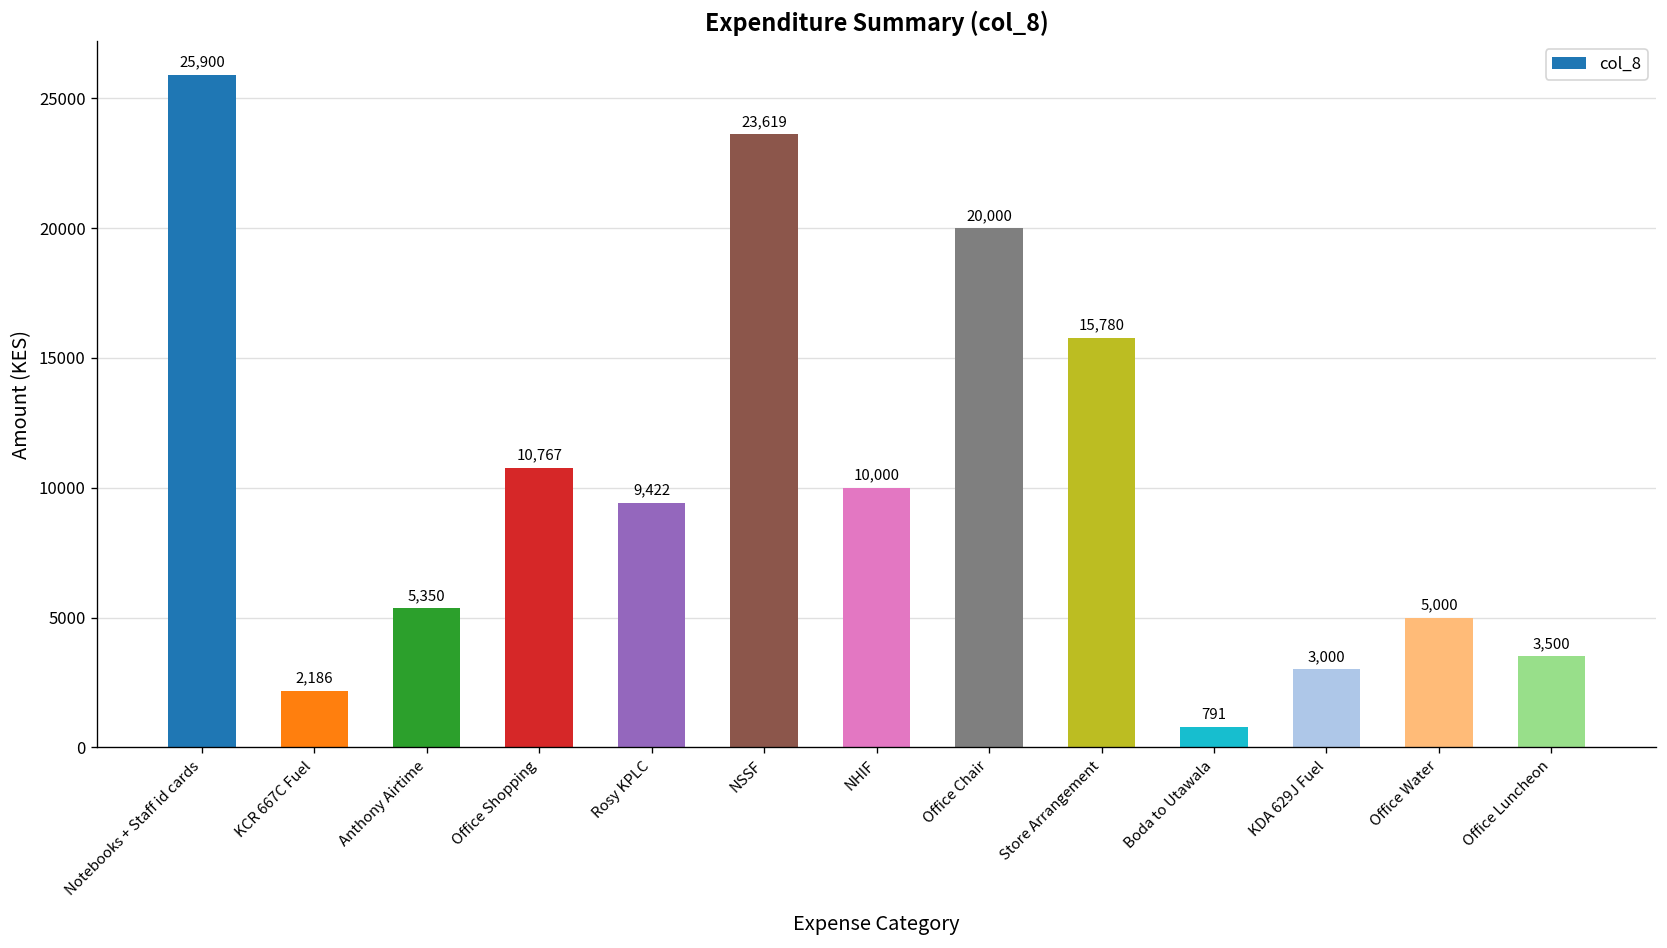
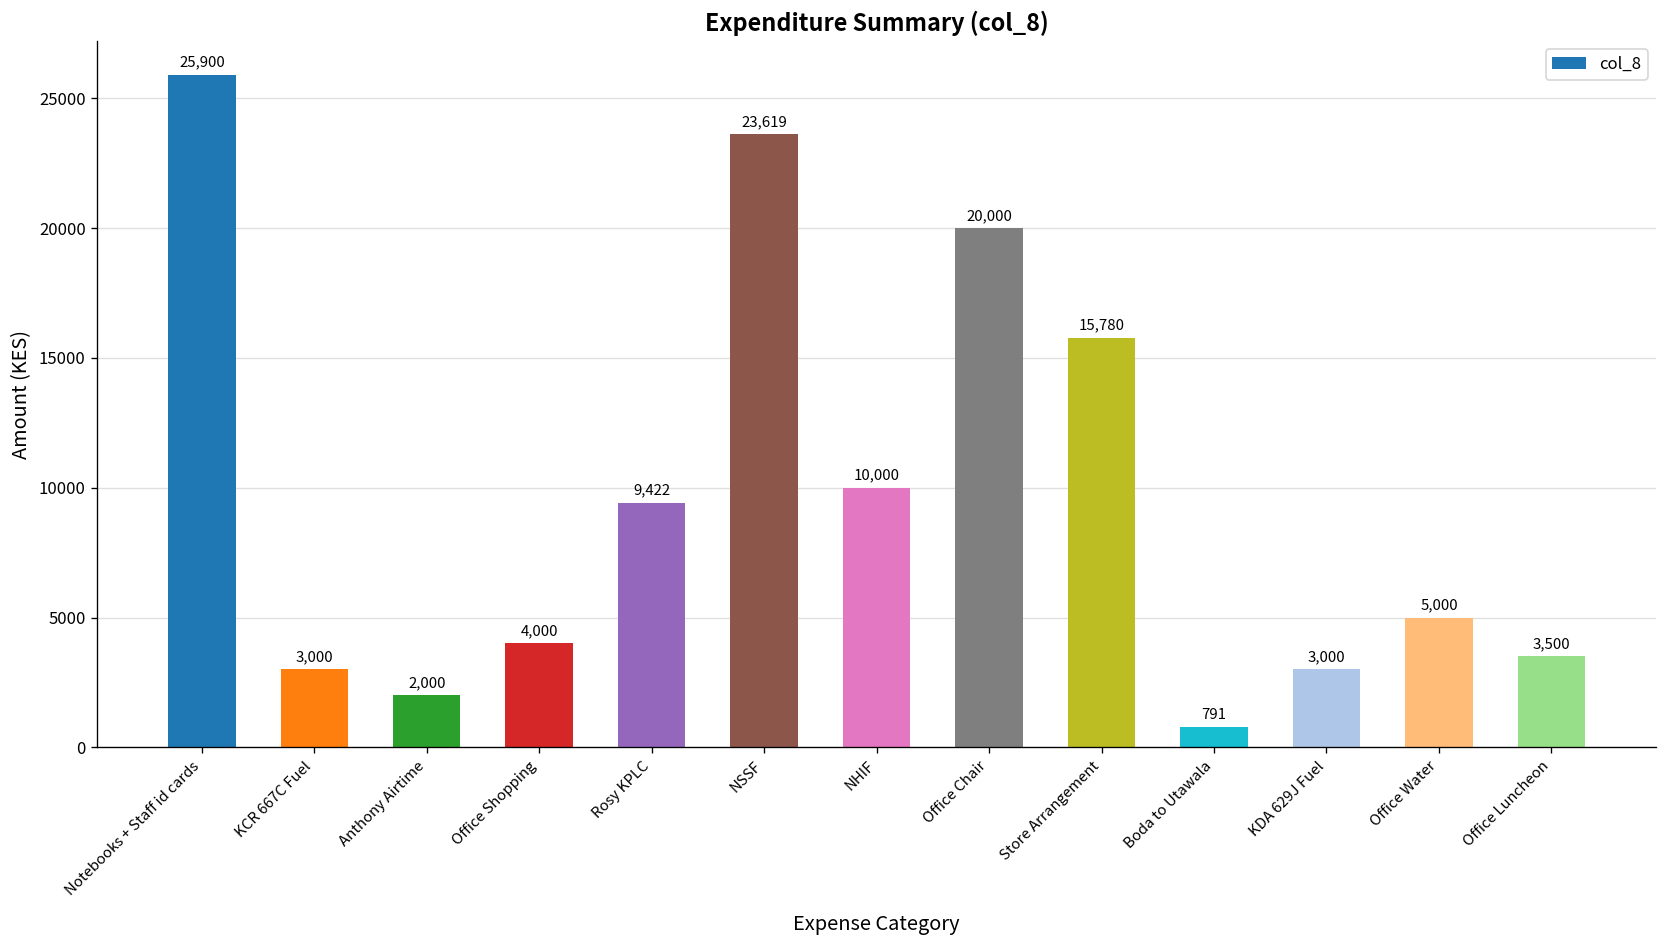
KCR 667C Fuel: 2,186 -> 3,000
Anthony Airtime: 5,350 -> 2,000
Office Shopping: 10,767 -> 4,000
